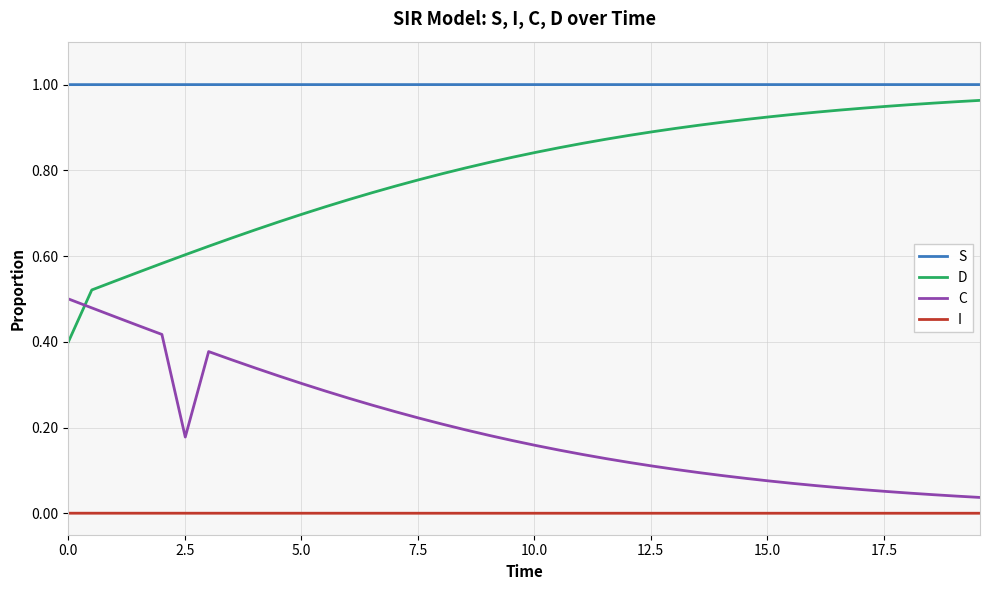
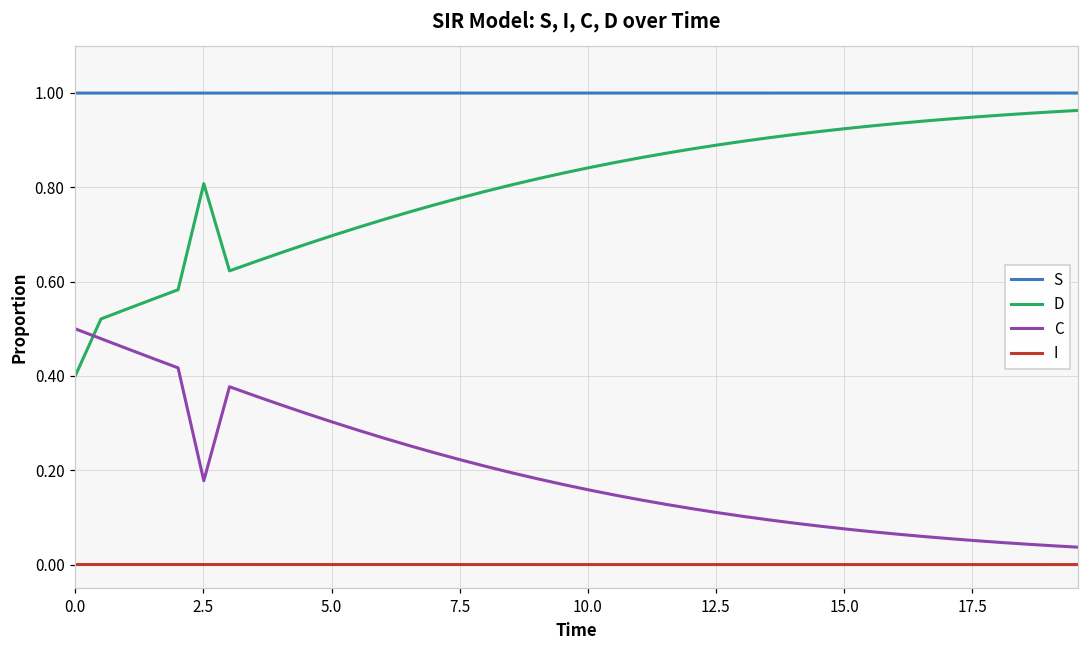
D, 2.5: 0.60 -> 0.81
